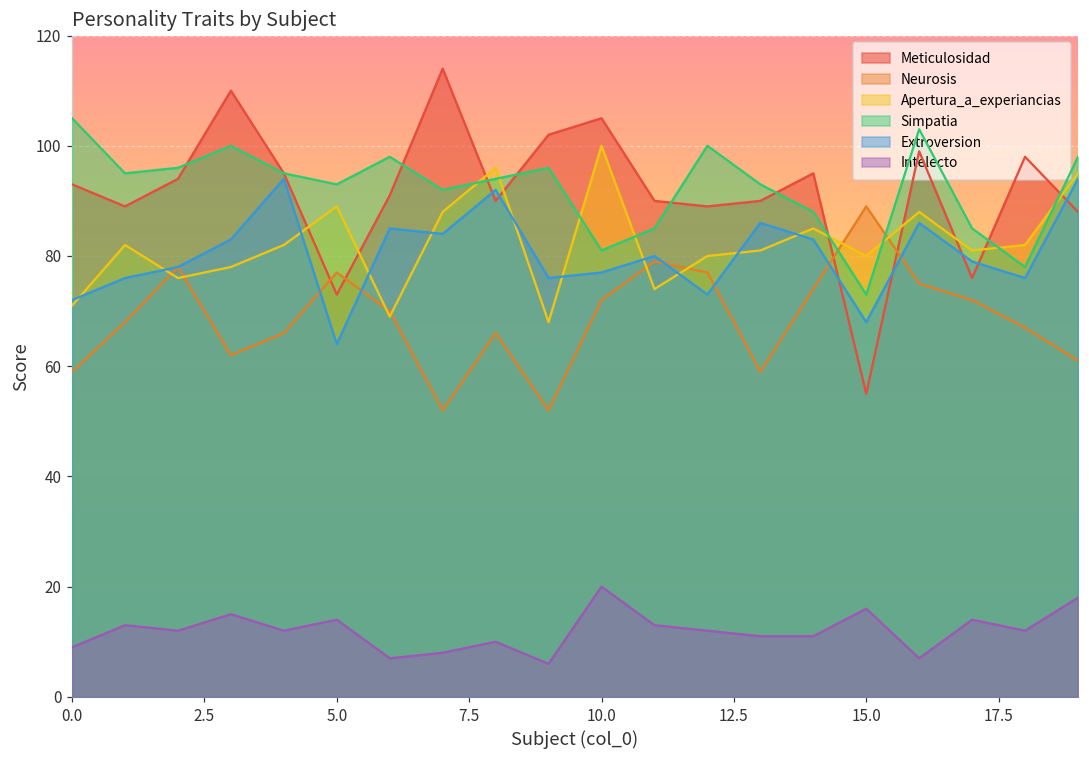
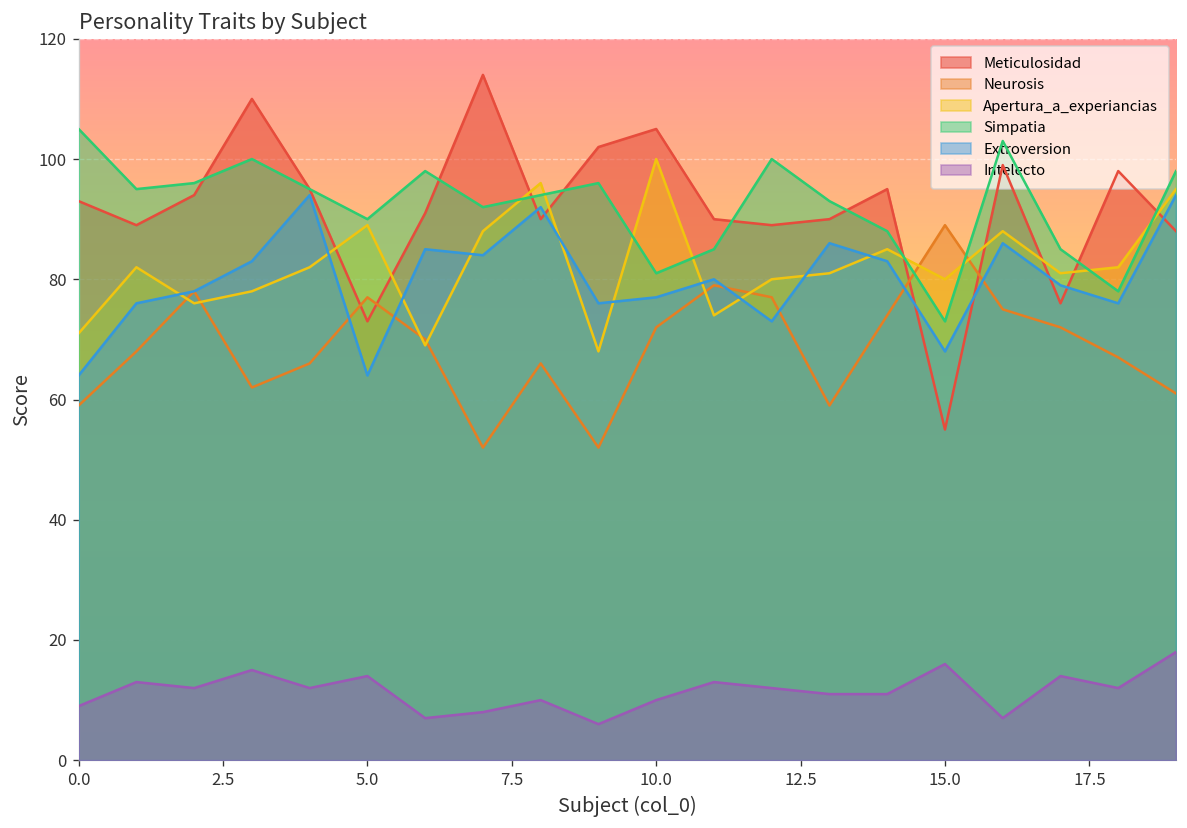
Extroversion, 0.0: 72 -> 64
Simpatia, 5.0: 93 -> 90
Intelecto, 10.0: 20 -> 10
